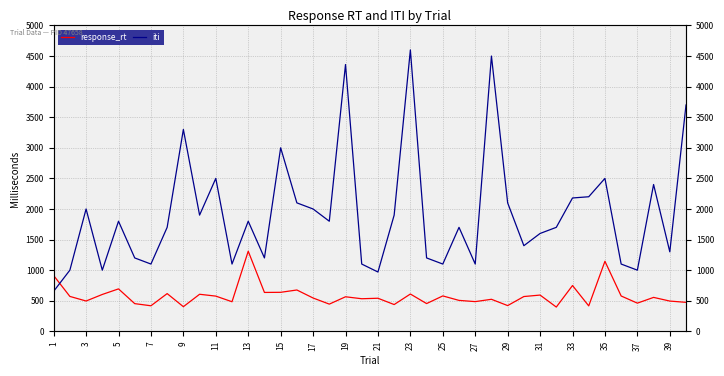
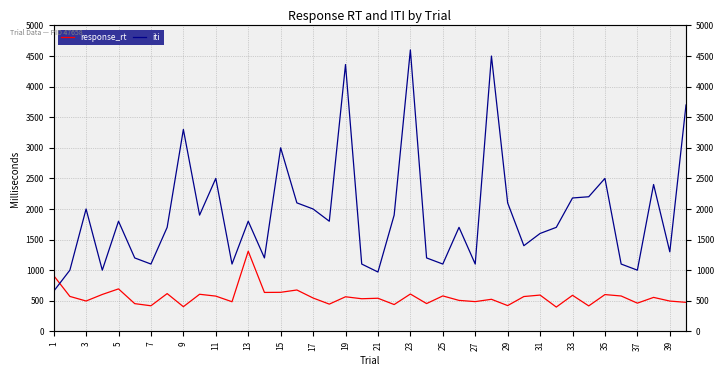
response_rt, 33: 700 -> 600
response_rt, 35: 1100 -> 600
